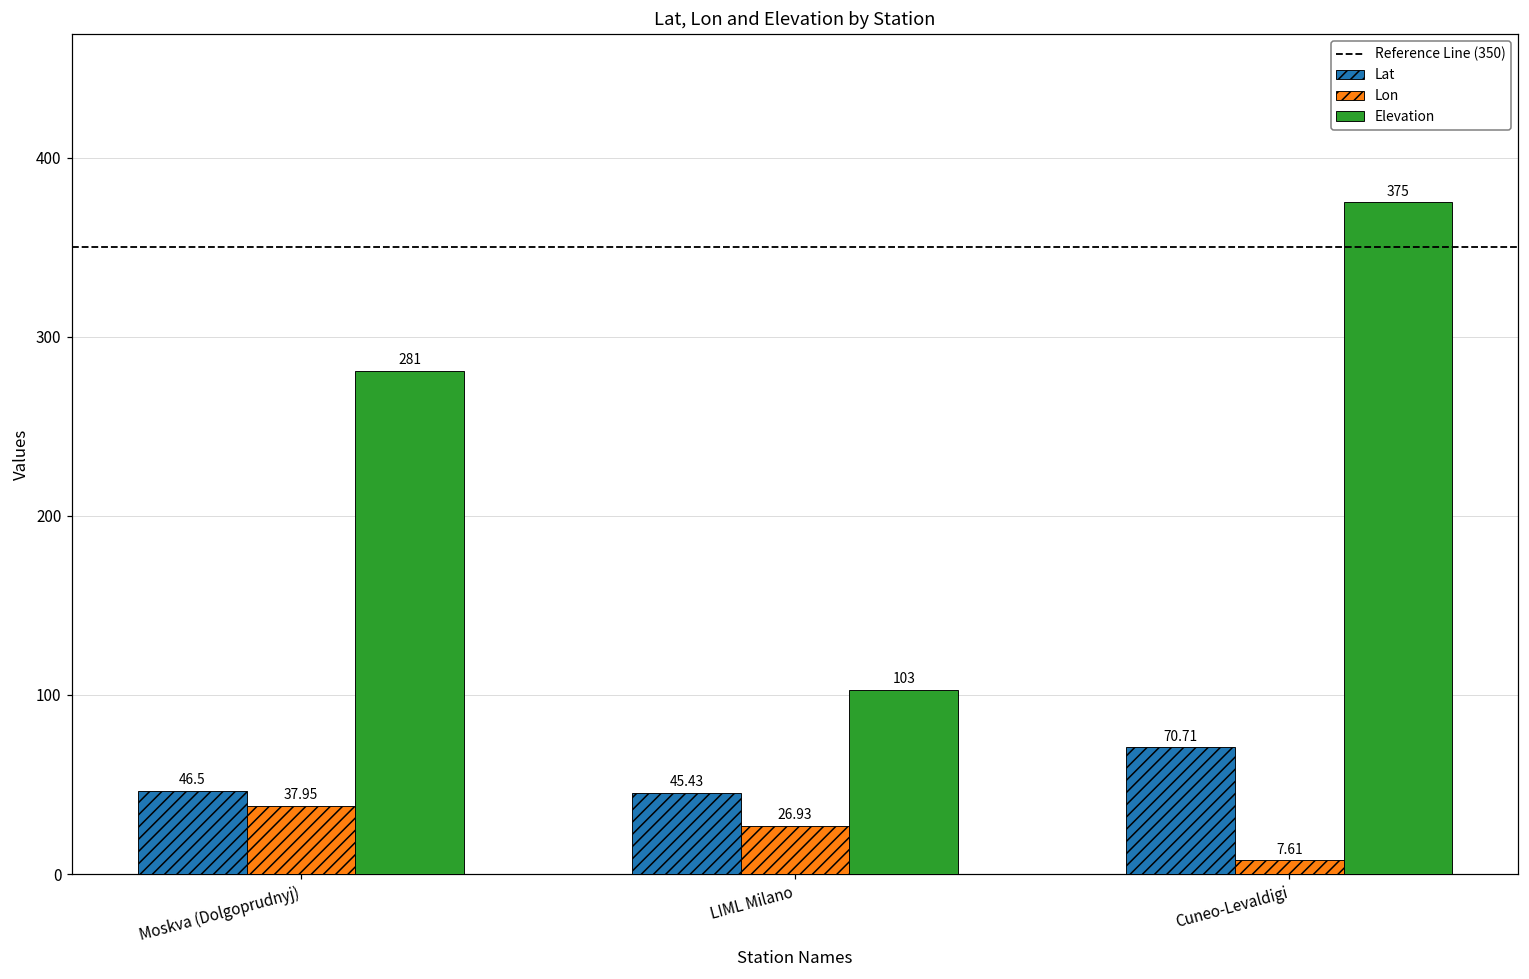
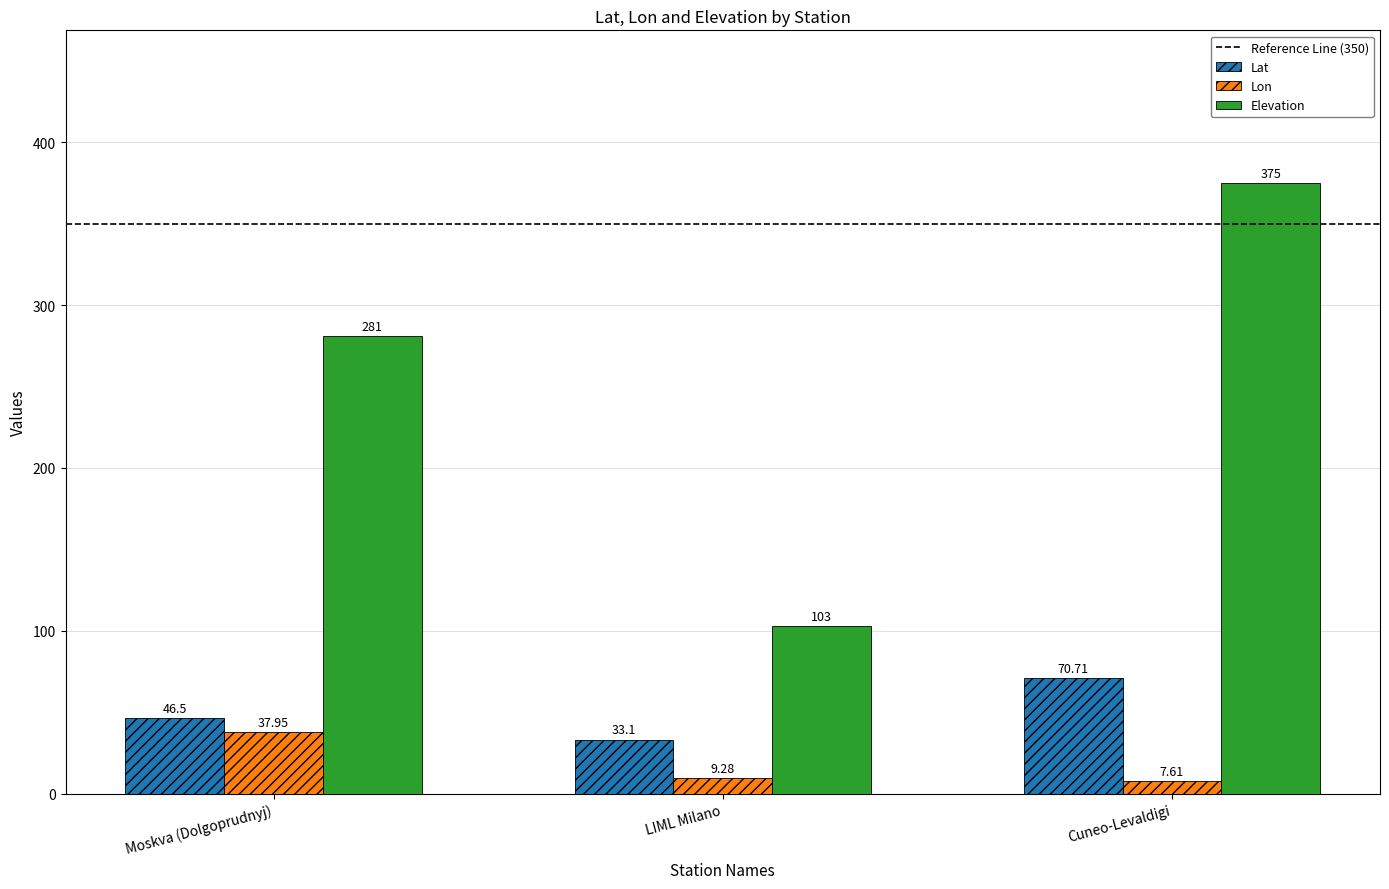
Lat, LIML Milano: 45.43 -> 33.1
Lon, LIML Milano: 26.93 -> 9.28
